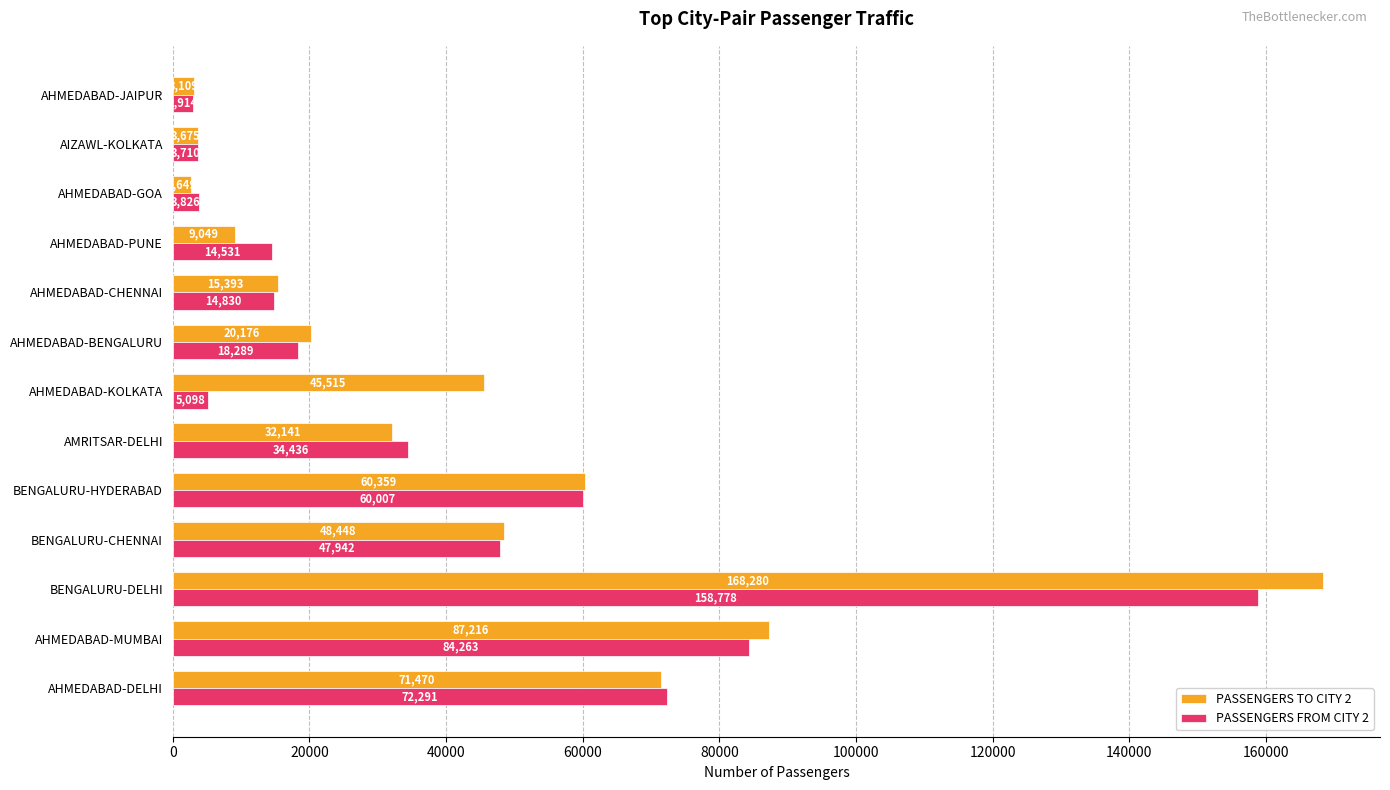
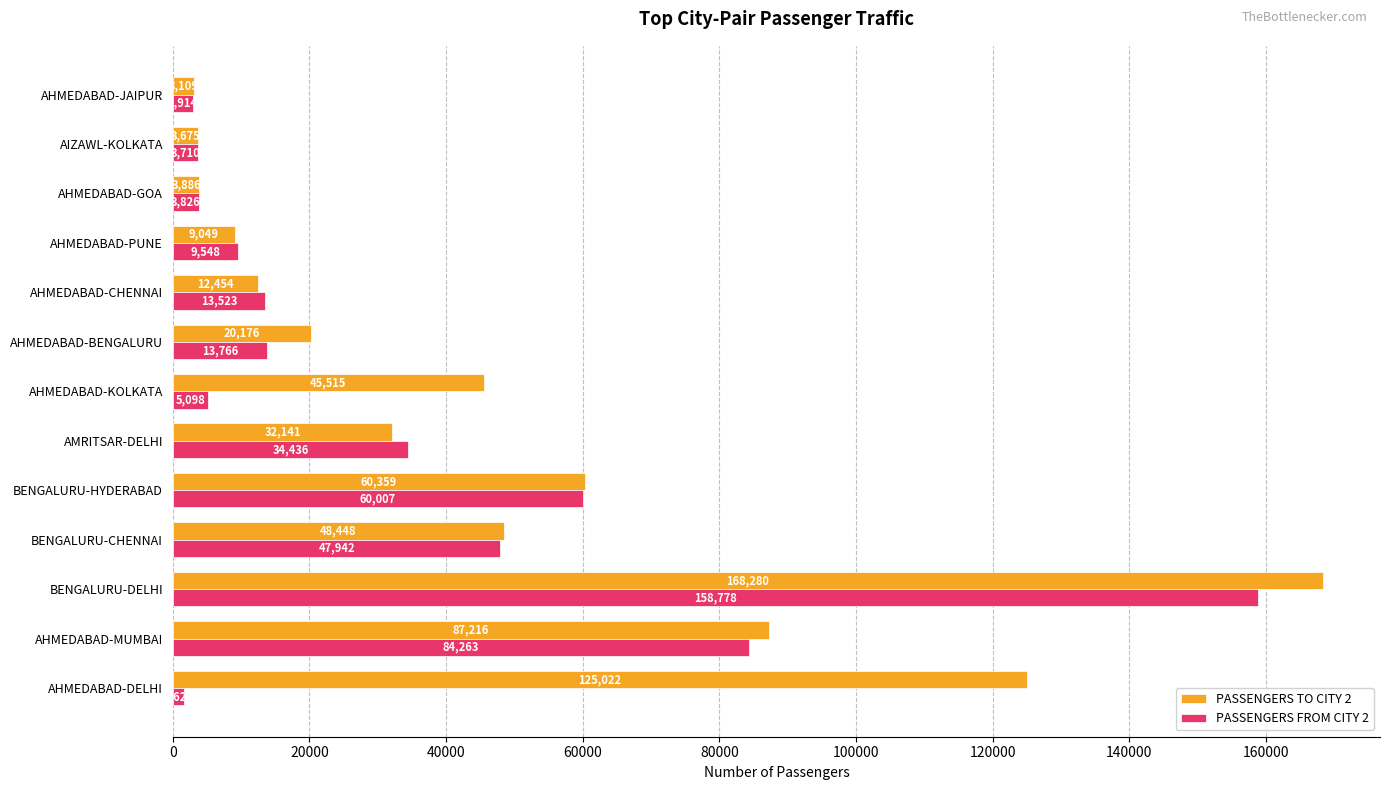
PASSENGERS TO CITY 2, AHMEDABAD-GOA: 3000 -> 4000
PASSENGERS FROM CITY 2, AHMEDABAD-PUNE: 14,531 -> 9,548
PASSENGERS TO CITY 2, AHMEDABAD-CHENNAI: 15,393 -> 12,454
PASSENGERS FROM CITY 2, AHMEDABAD-CHENNAI: 14,830 -> 13,523
PASSENGERS FROM CITY 2, AHMEDABAD-BENGALURU: 18,289 -> 13,766
PASSENGERS TO CITY 2, AHMEDABAD-DELHI: 71,470 -> 125,022
PASSENGERS FROM CITY 2, AHMEDABAD-DELHI: 72000 -> 2000
